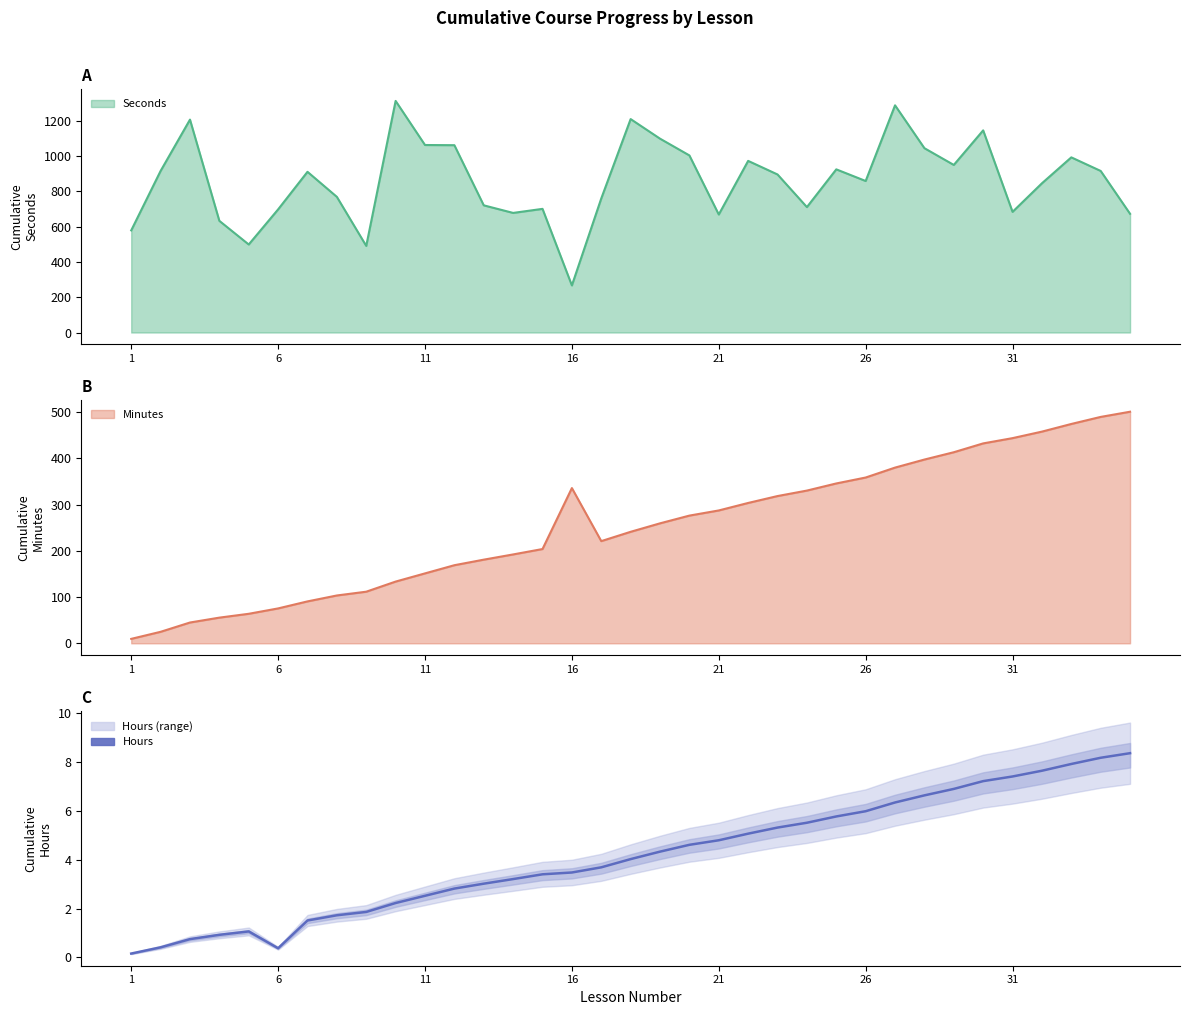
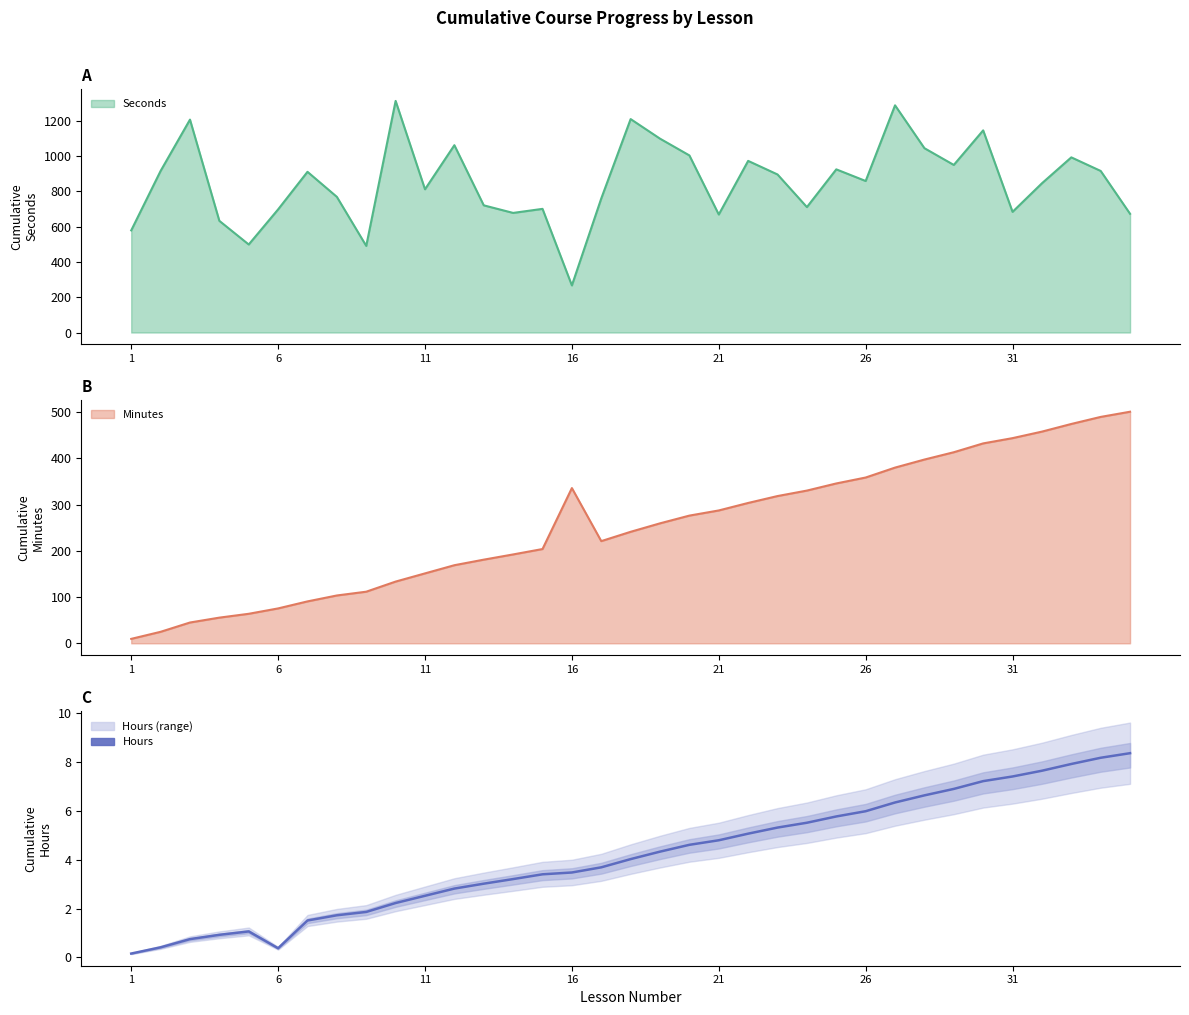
A, 11: 1060 -> 810
